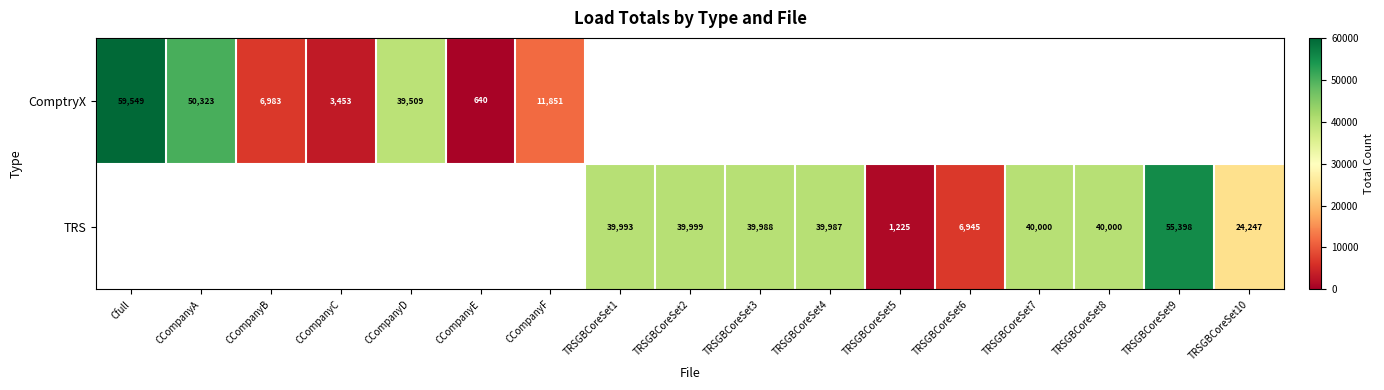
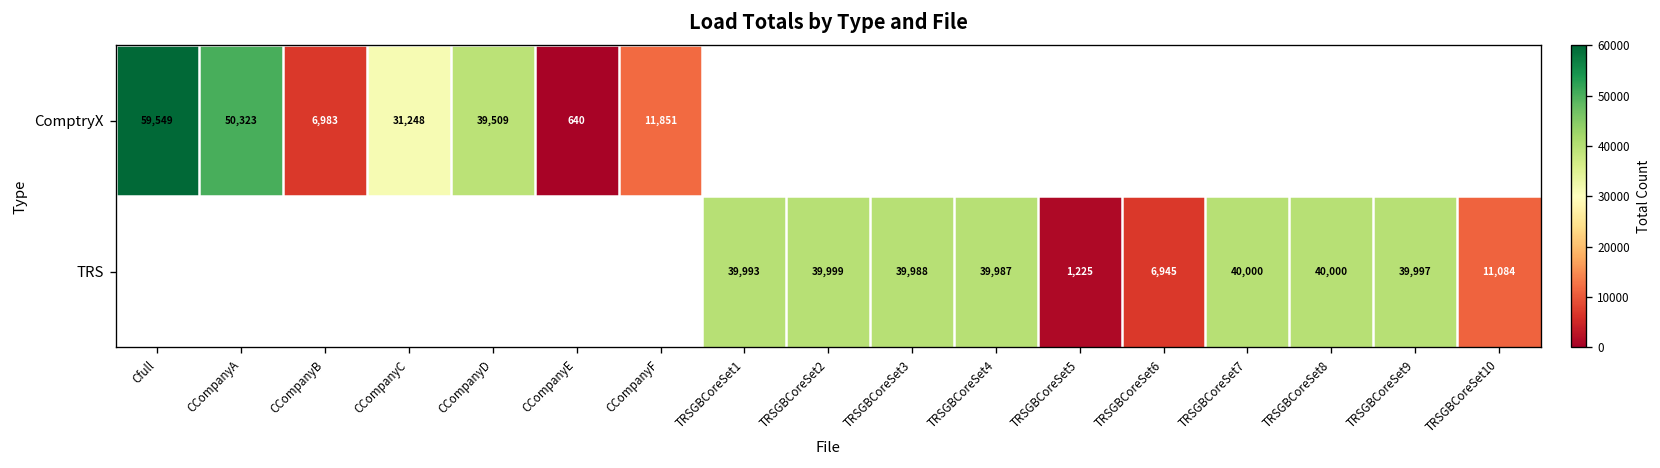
ComptryX, CCompanyC: 3,453 -> 31,248
TRS, TRSGBCoreSet9: 55,398 -> 39,997
TRS, TRSGBCoreSet10: 24,247 -> 11,084
